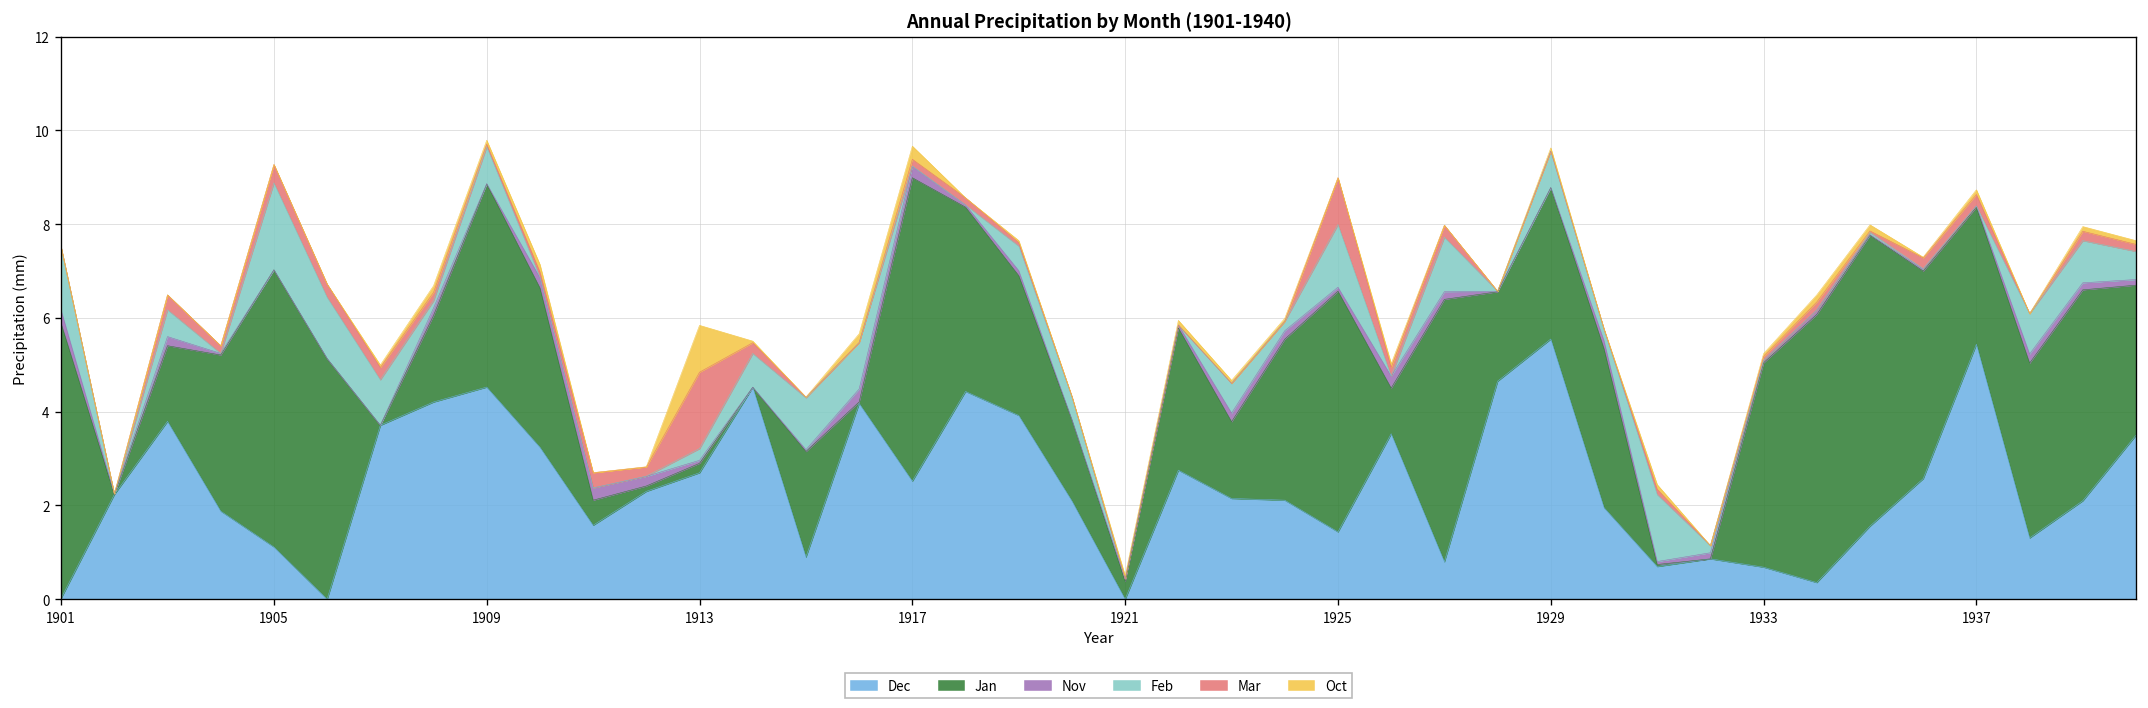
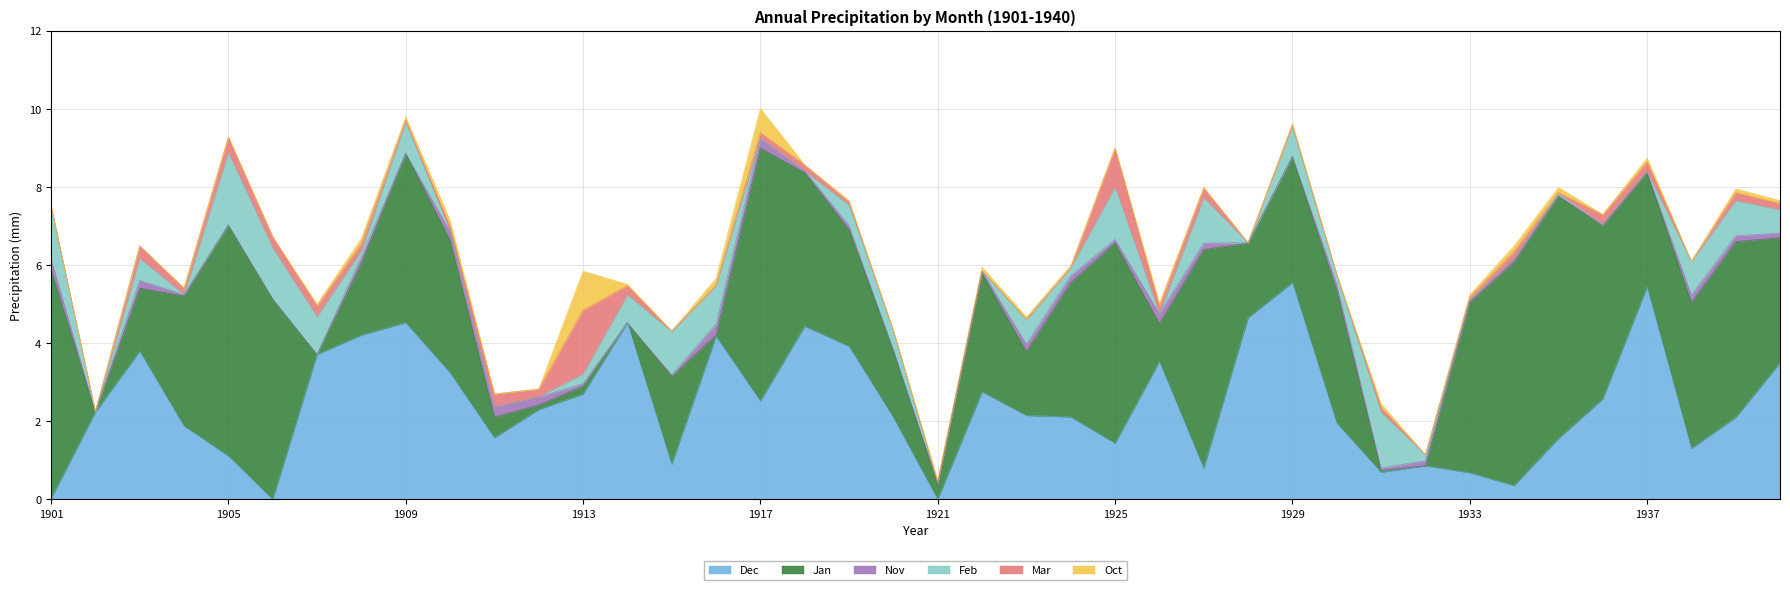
Oct, 1917: 0.3 -> 0.6
